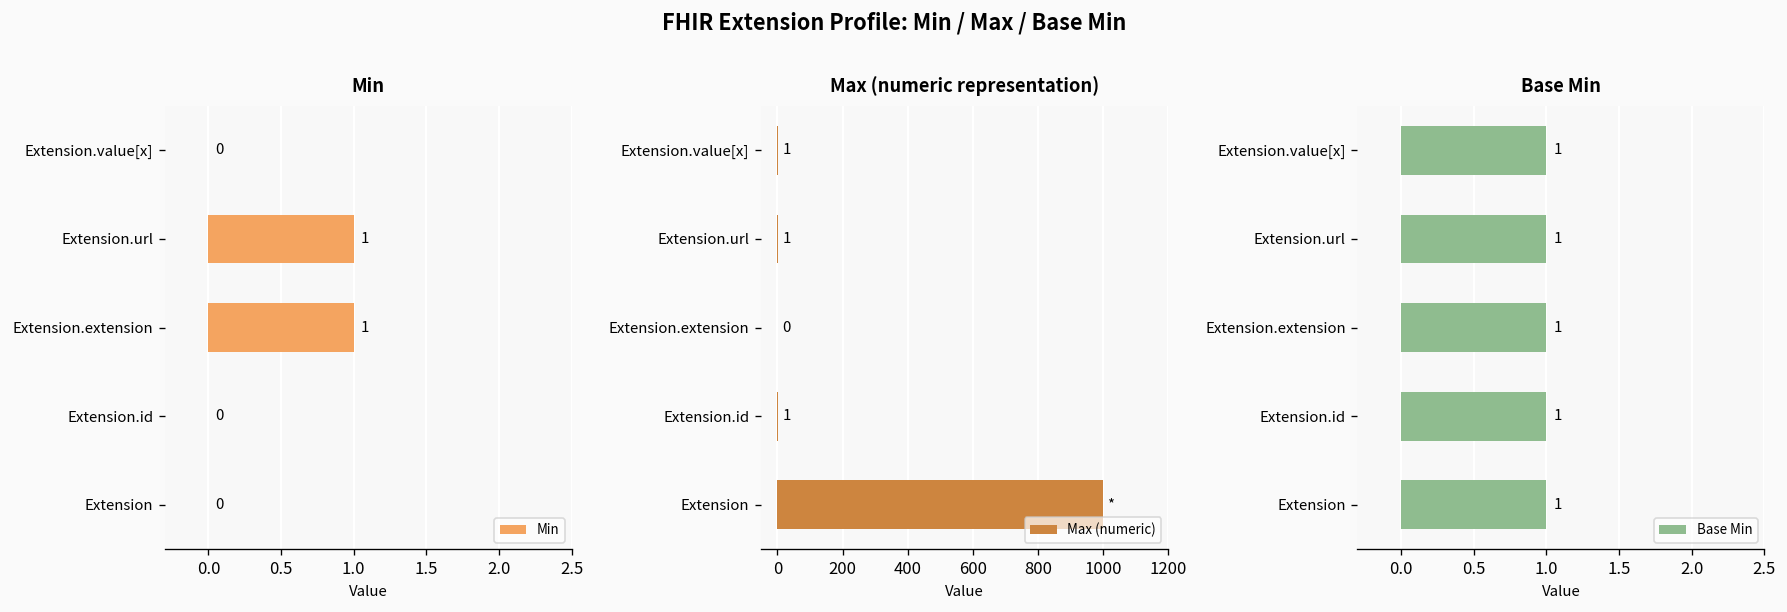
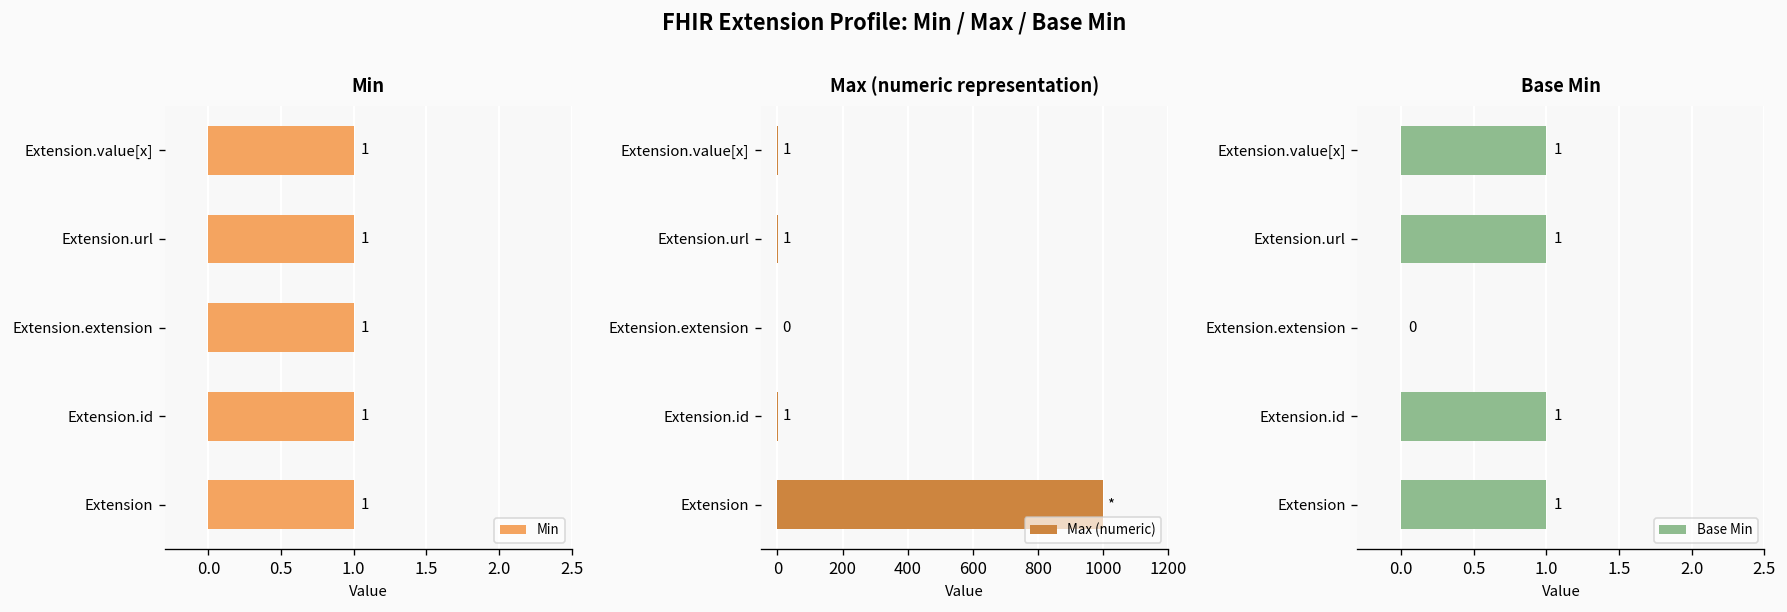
Min, Extension.value[x]: 0 -> 1
Min, Extension.id: 0 -> 1
Min, Extension: 0 -> 1
Base Min, Extension.extension: 1 -> 0
